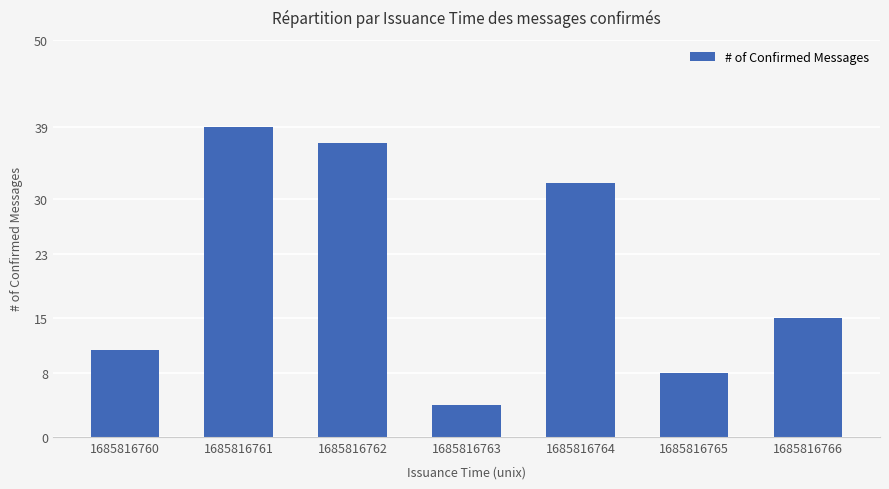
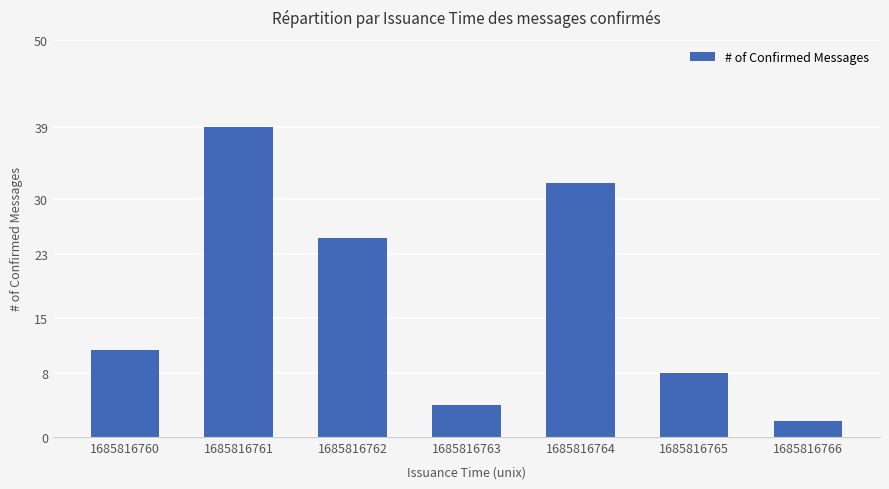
1685816762: 37 -> 25
1685816766: 15 -> 2
